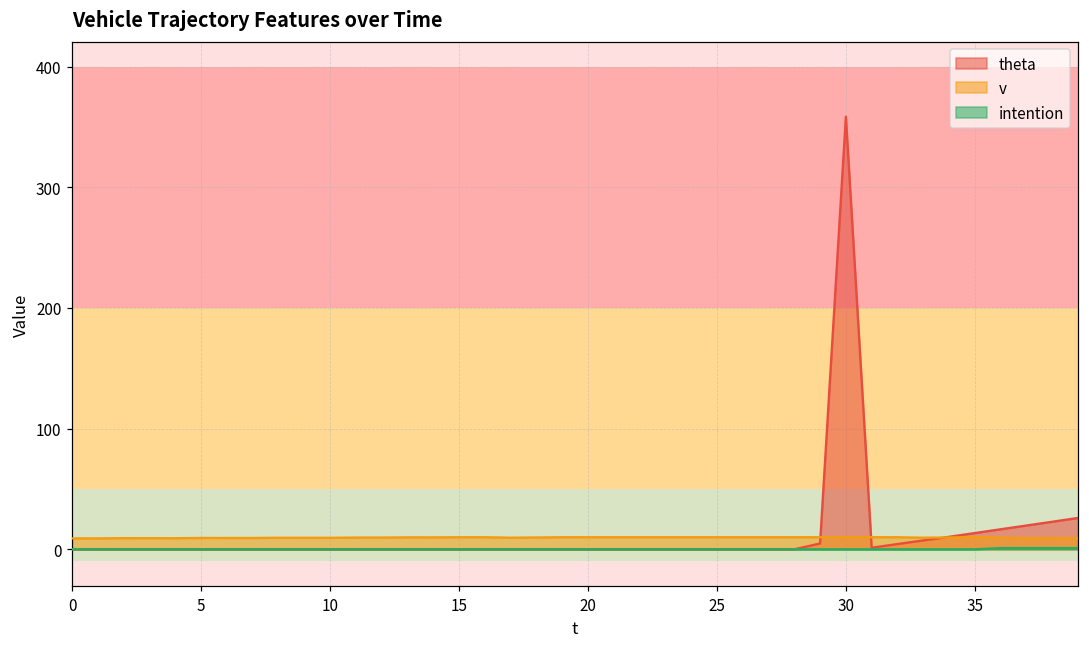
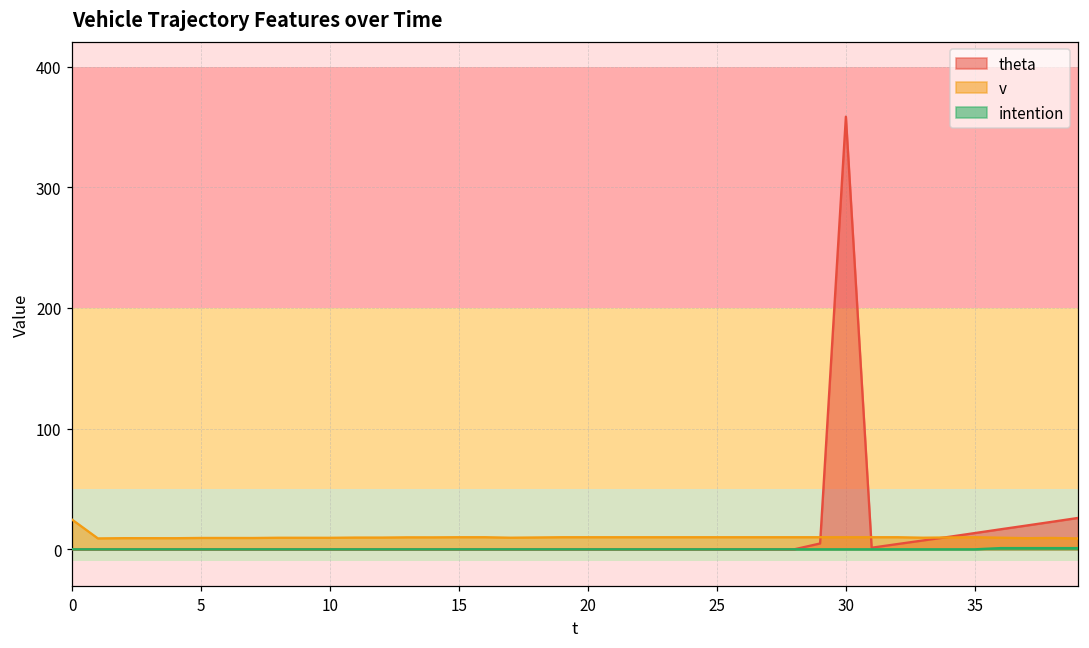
v, 0: 9 -> 25
